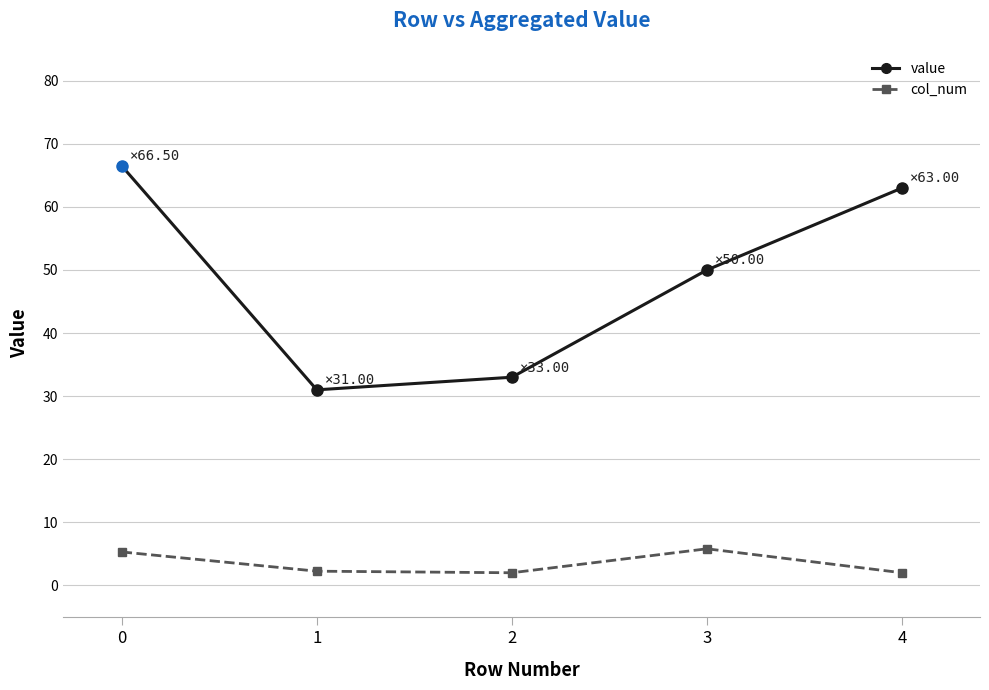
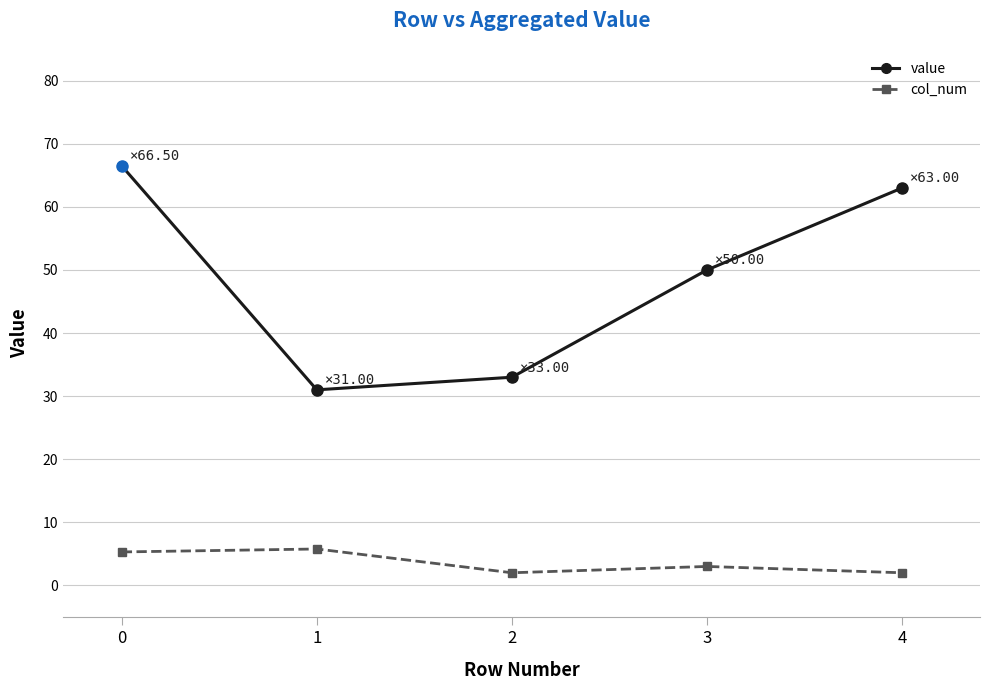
col_num, 1: 2 -> 6
col_num, 3: 6 -> 3
